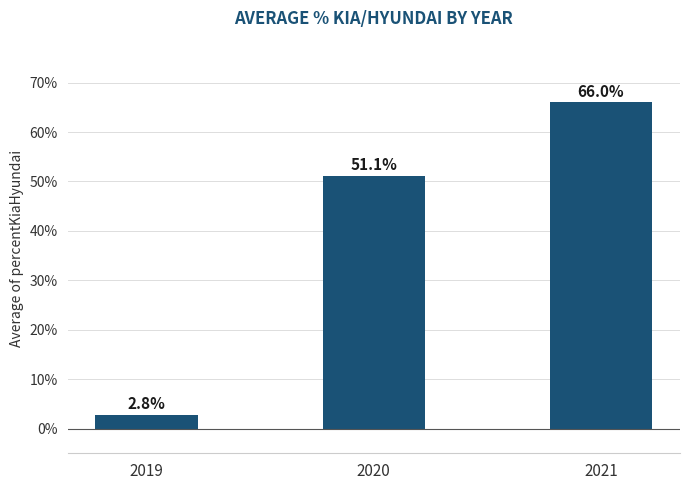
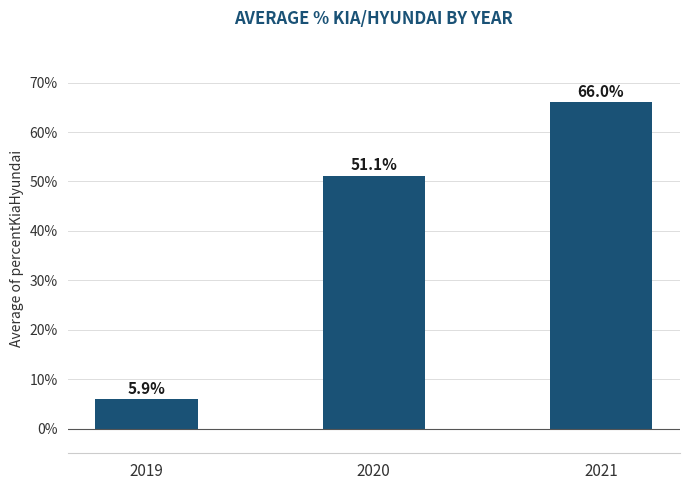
2019: 2.8% -> 5.9%
